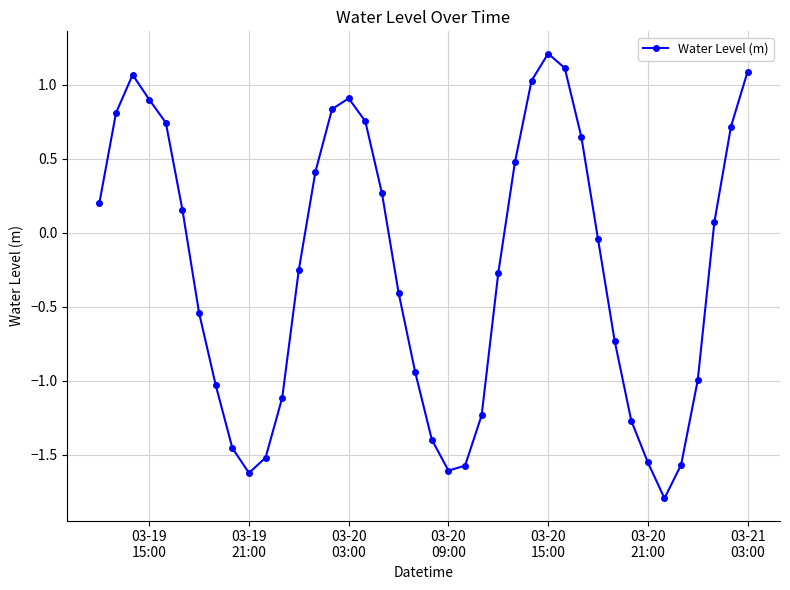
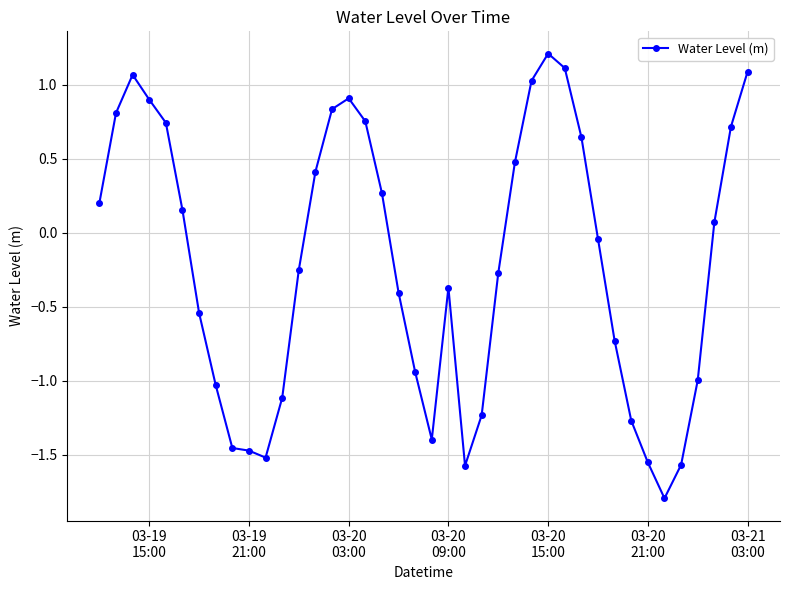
03-19 21:00: -1.62 -> -1.47
03-20 09:00: -1.61 -> -0.37
